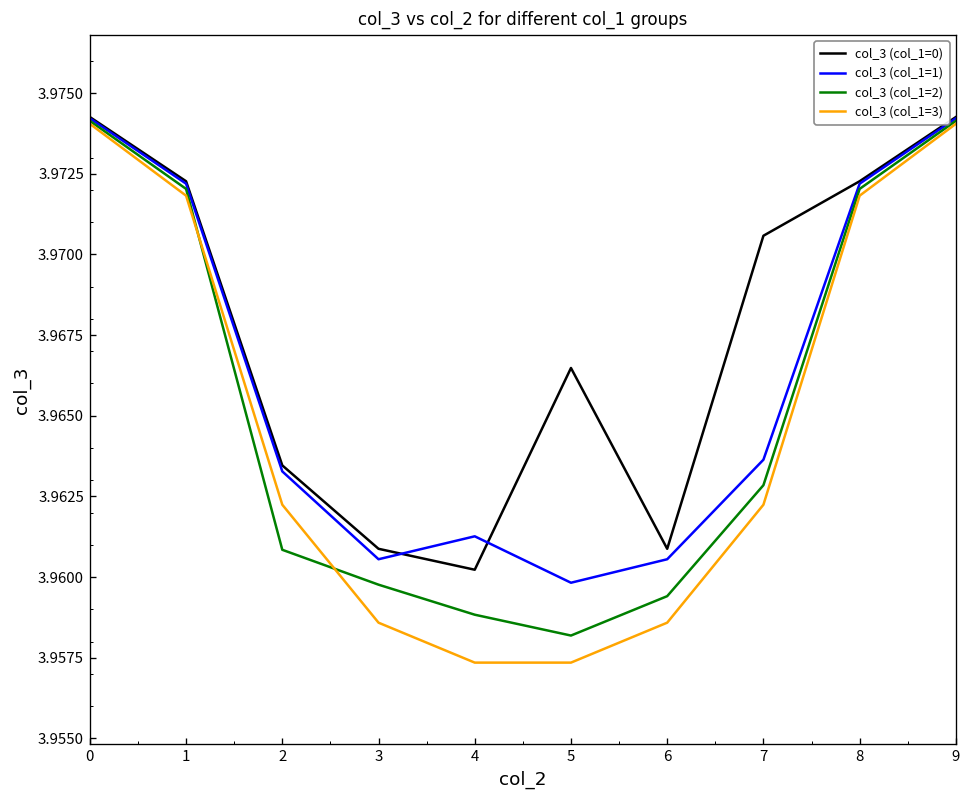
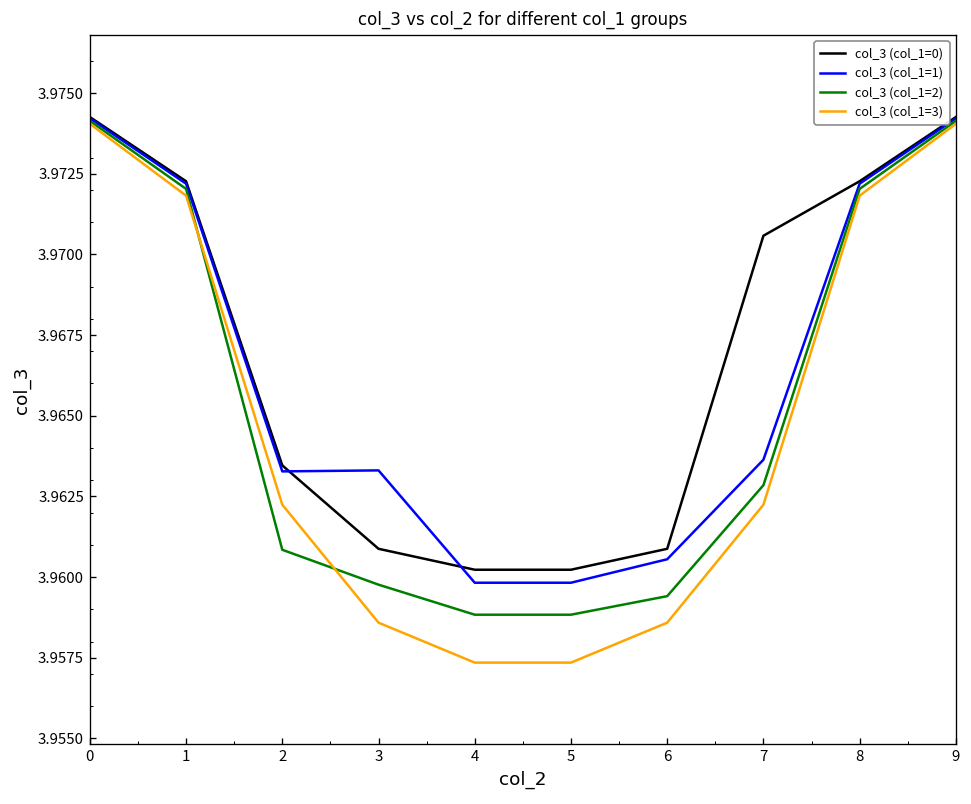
col_3 (col_1=1), 3: 3.9606 -> 3.9633
col_3 (col_1=1), 4: 3.9613 -> 3.9598
col_3 (col_1=0), 5: 3.9665 -> 3.9602
col_3 (col_1=2), 5: 3.9582 -> 3.9588
